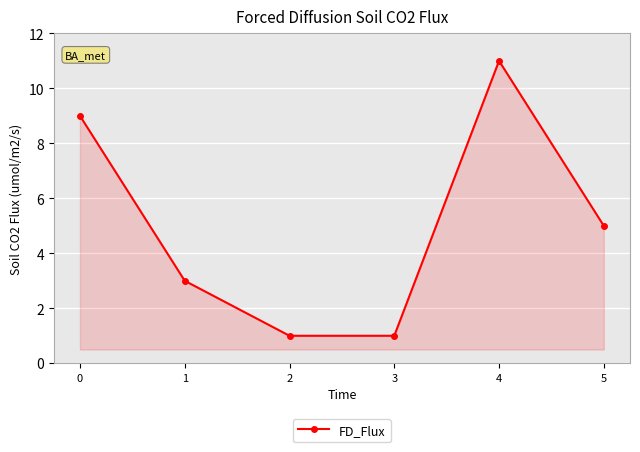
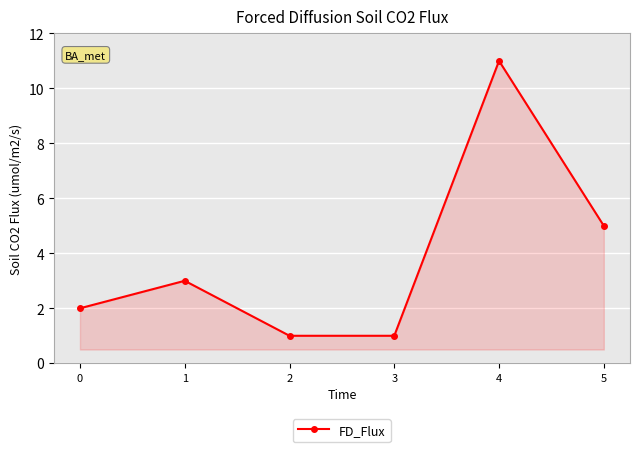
0: 9 -> 2
